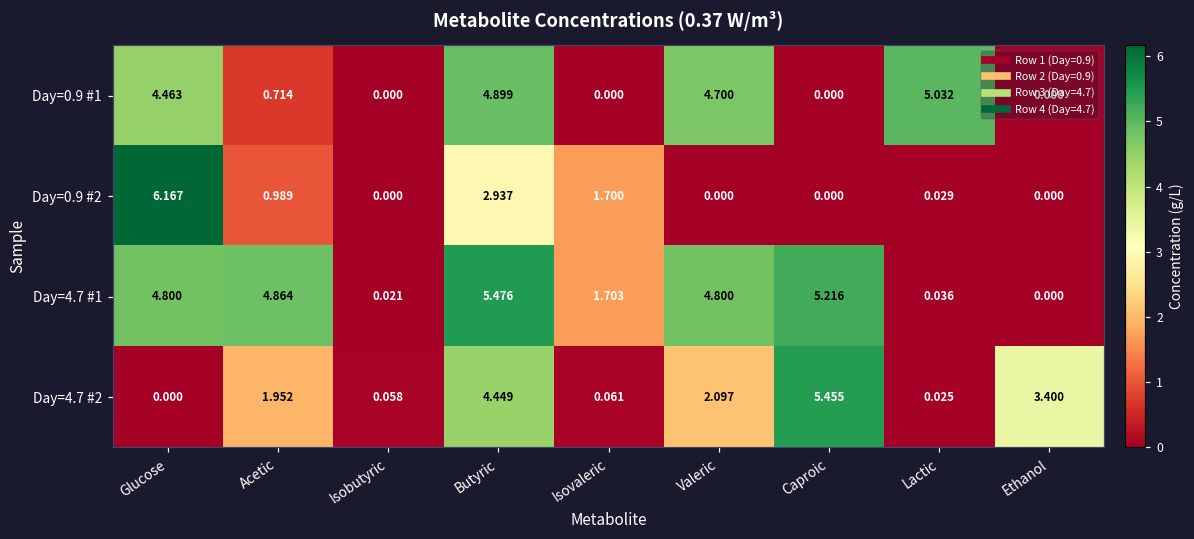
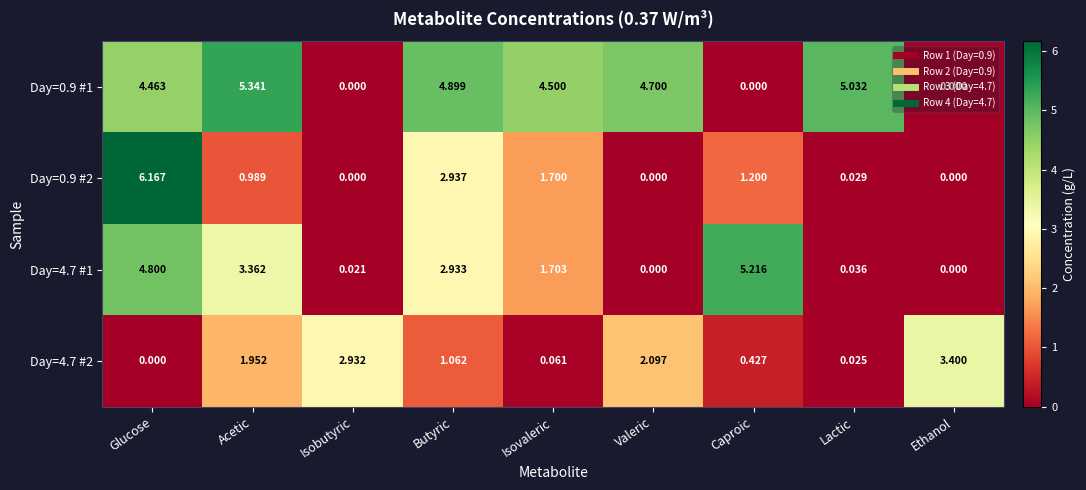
Day=0.9 #1, Acetic: 0.714 -> 5.341
Day=0.9 #1, Isovaleric: 0.000 -> 4.500
Day=0.9 #2, Caproic: 0.000 -> 1.200
Day=4.7 #1, Acetic: 4.864 -> 3.362
Day=4.7 #1, Butyric: 5.476 -> 2.933
Day=4.7 #1, Valeric: 4.800 -> 0.000
Day=4.7 #2, Isobutyric: 0.058 -> 2.932
Day=4.7 #2, Butyric: 4.449 -> 1.062
Day=4.7 #2, Caproic: 5.455 -> 0.427
